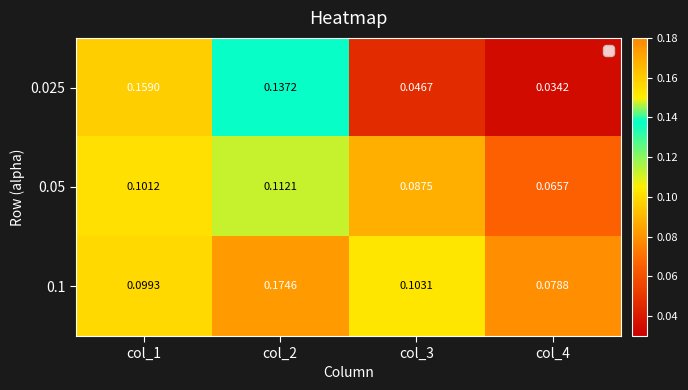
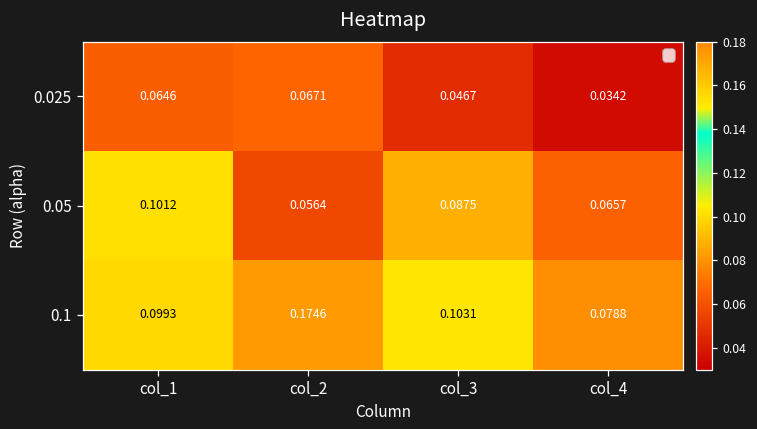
0.025, col_1: 0.1590 -> 0.0646
0.025, col_2: 0.1372 -> 0.0671
0.05, col_2: 0.1121 -> 0.0564
